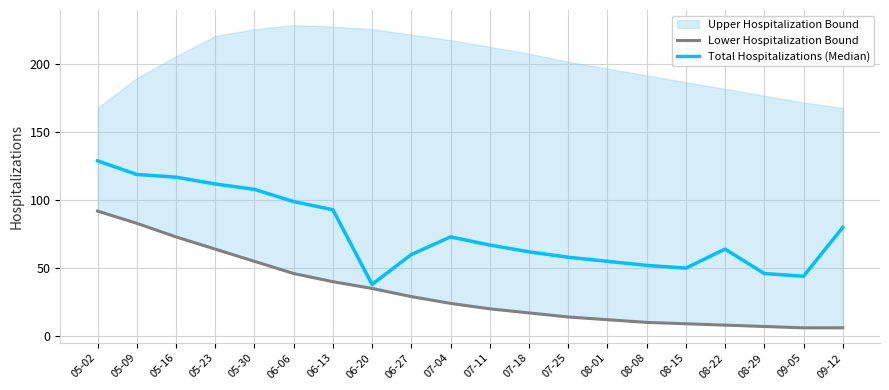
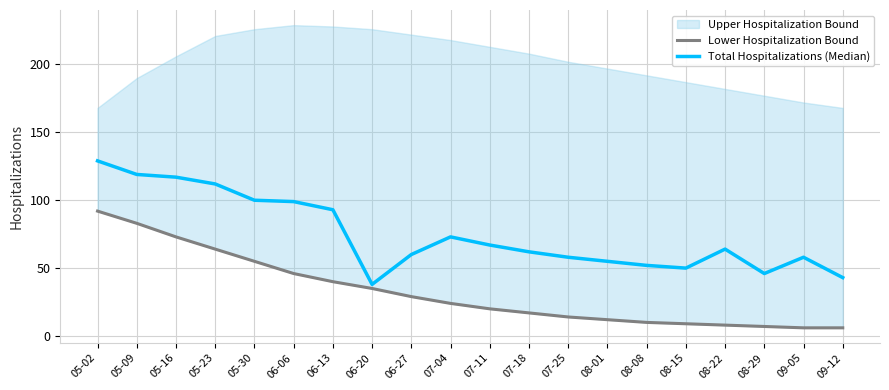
Total Hospitalizations (Median), 05-30: 108 -> 100
Total Hospitalizations (Median), 09-05: 44 -> 58
Total Hospitalizations (Median), 09-12: 80 -> 43
